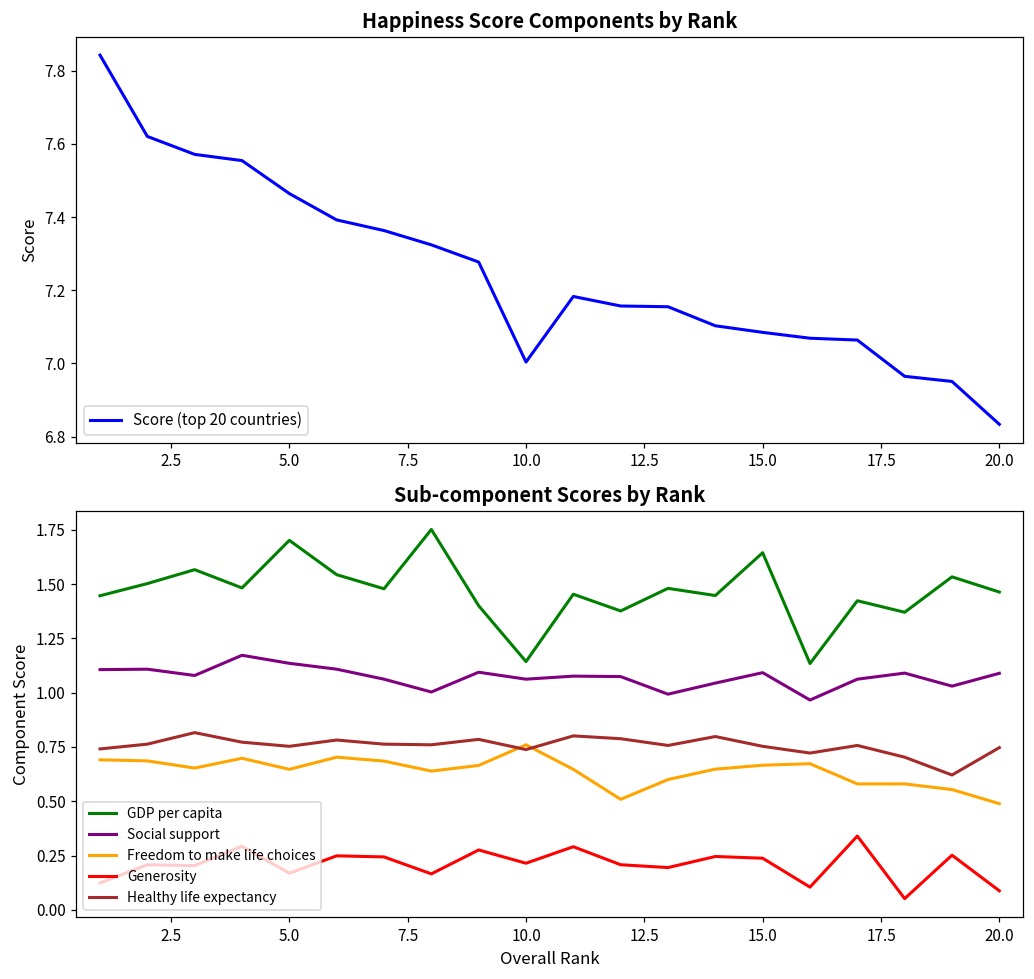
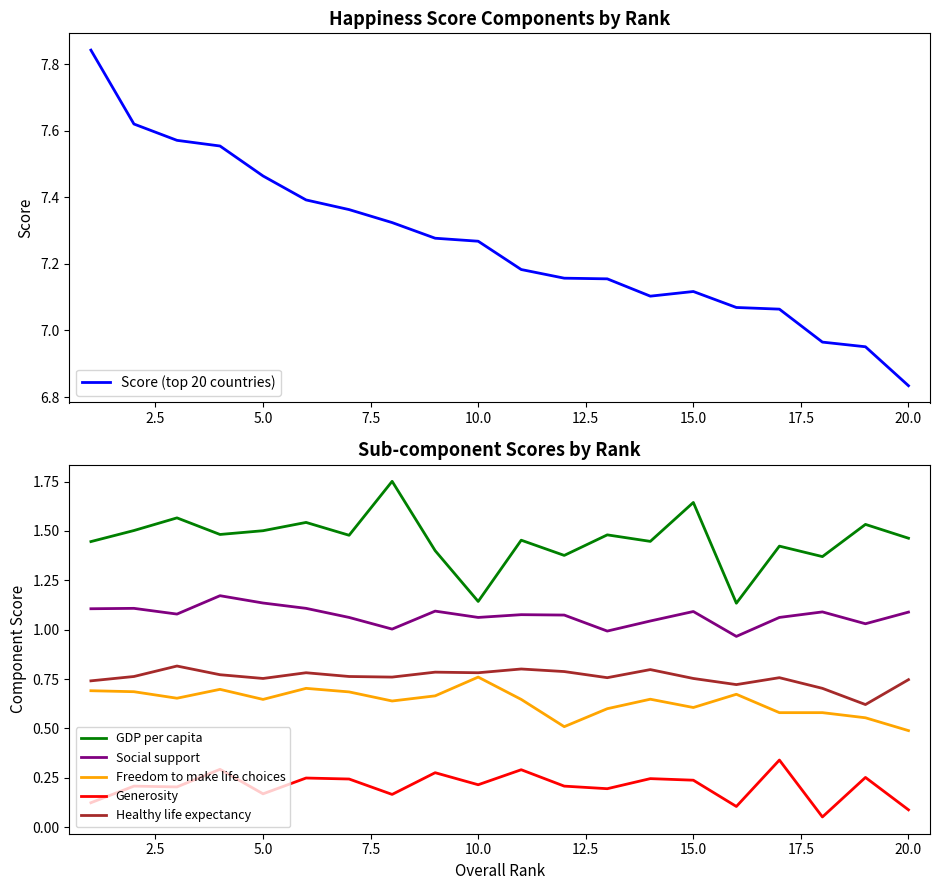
Happiness Score Components by Rank, 10.0: 7.00 -> 7.27
Happiness Score Components by Rank, 15.0: 7.09 -> 7.12
Sub-component Scores by Rank, GDP per capita, 5.0: 1.70 -> 1.50
Sub-component Scores by Rank, Healthy life expectancy, 10.0: 0.74 -> 0.78
Sub-component Scores by Rank, Freedom to make life choices, 15.0: 0.67 -> 0.61
